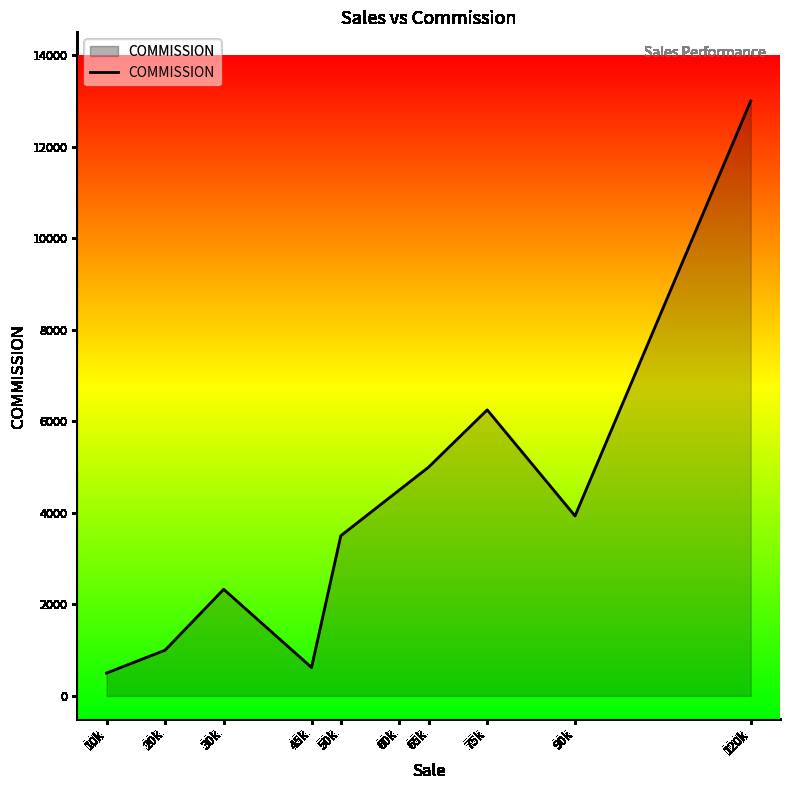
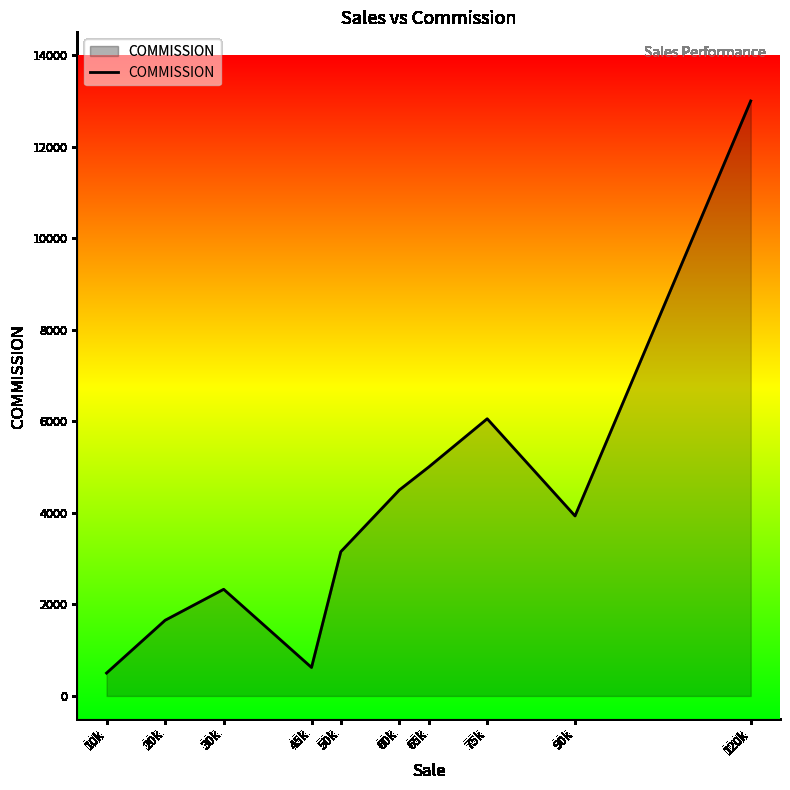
20k: 1000 -> 1700
50k: 3500 -> 3200
75k: 6300 -> 6100
